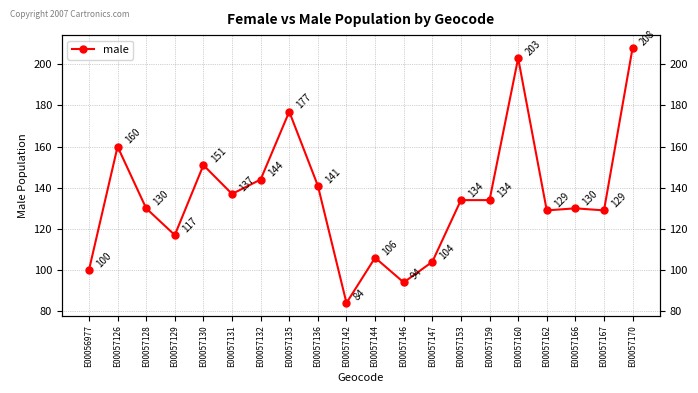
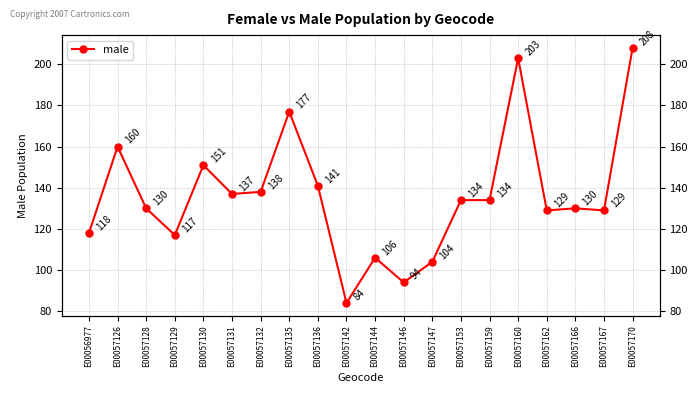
E00056977: 100 -> 118
E00057132: 144 -> 138
